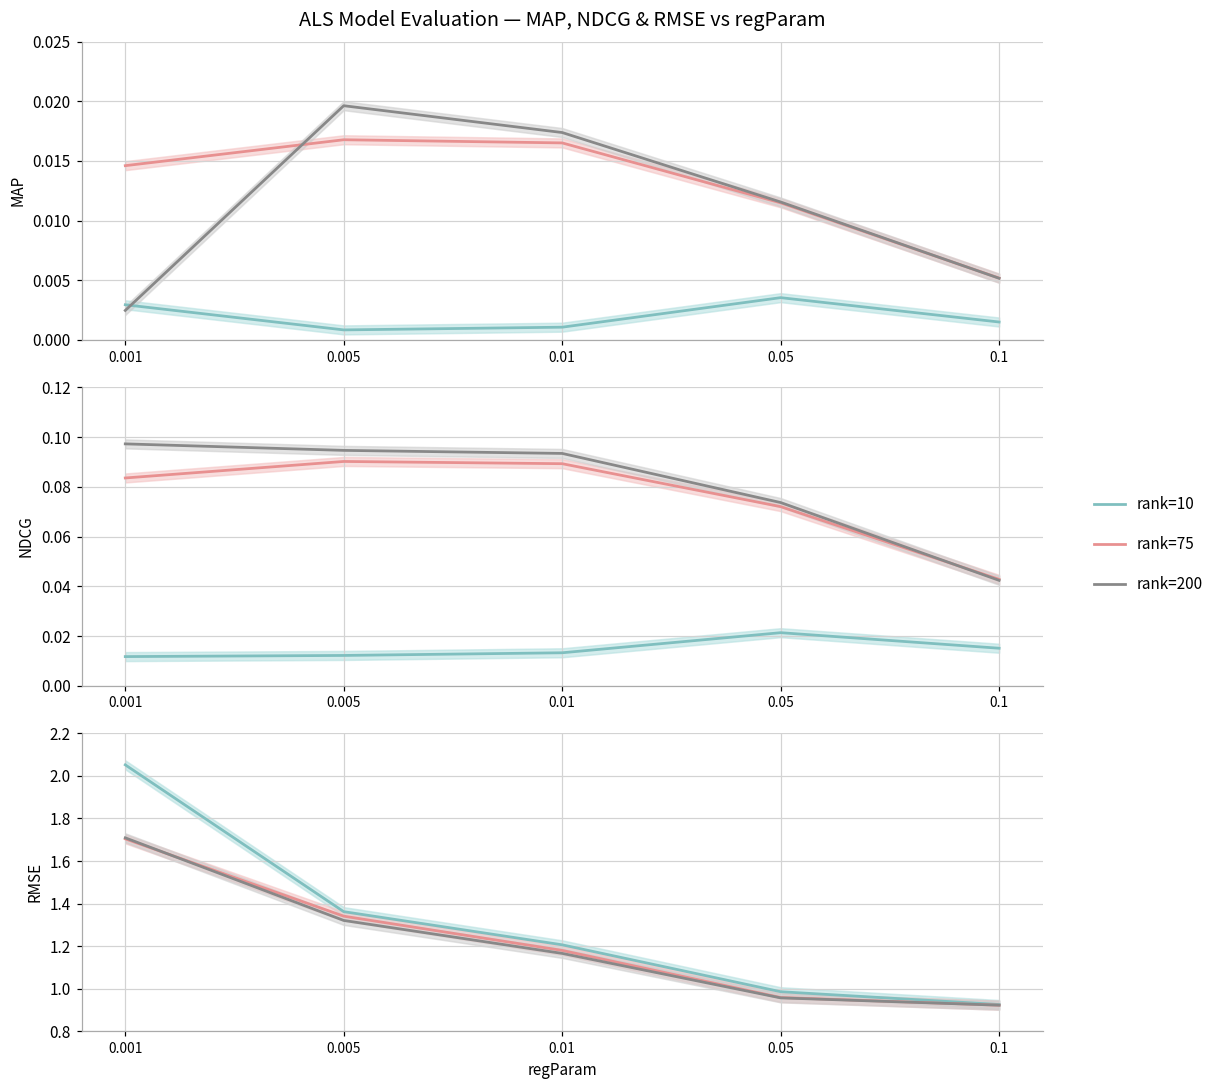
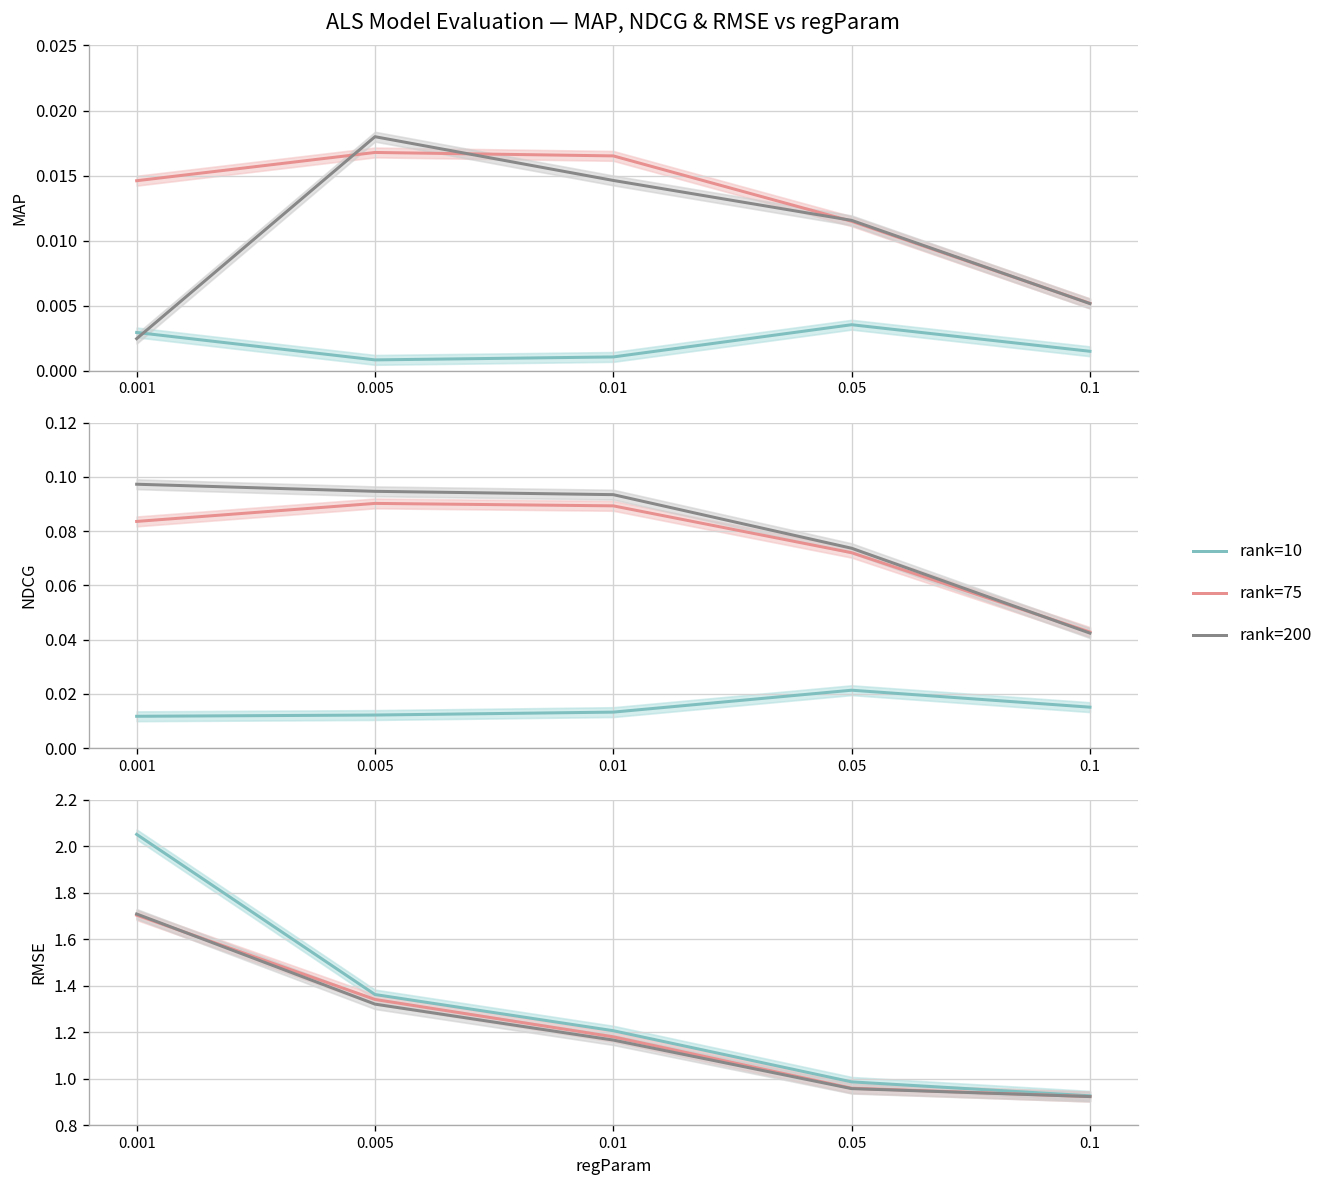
ALS Model Evaluation — MAP, NDCG & RMSE vs regParam, rank=200, 0.005: 0.0196 -> 0.0180
ALS Model Evaluation — MAP, NDCG & RMSE vs regParam, rank=200, 0.01: 0.0174 -> 0.0146
